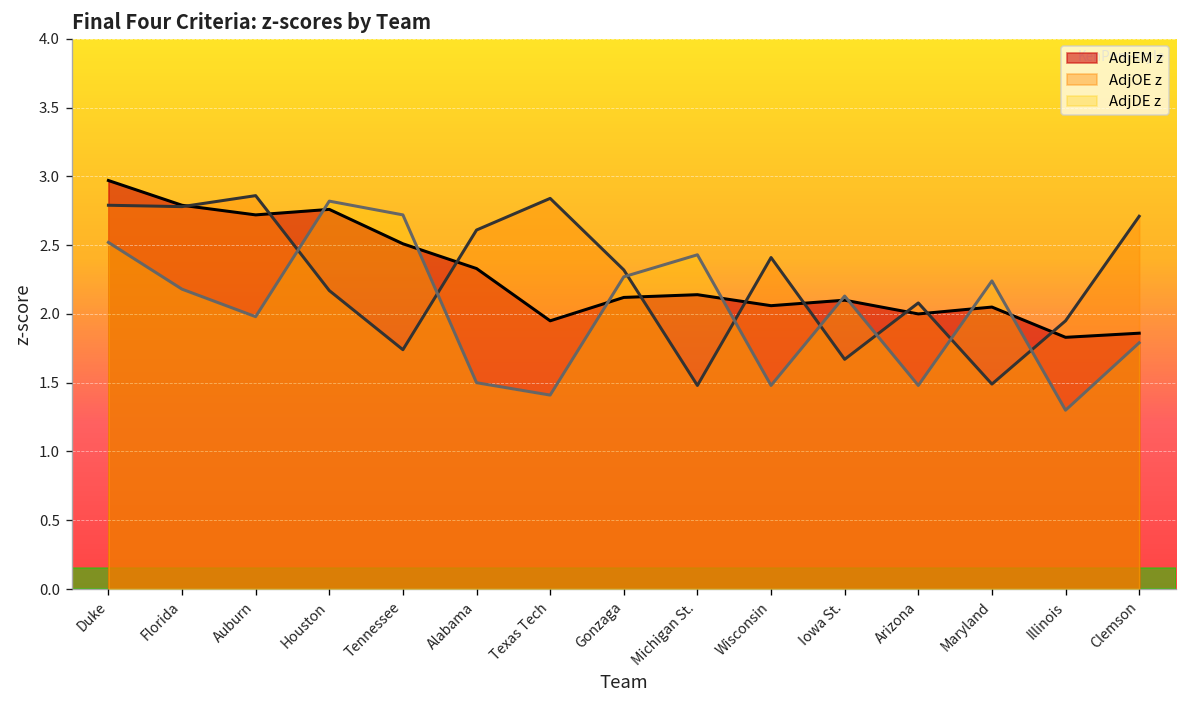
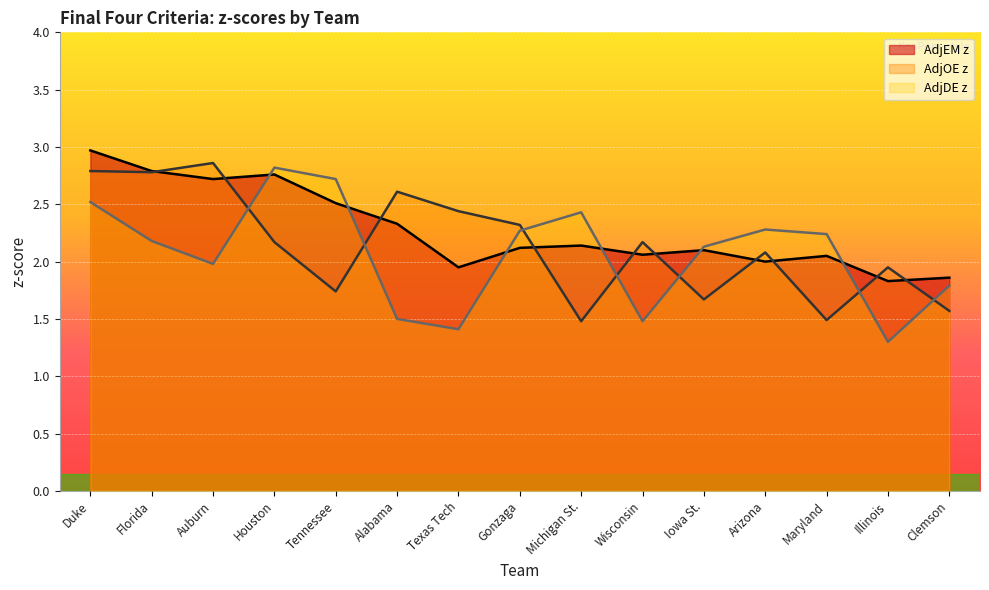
AdjOE z, Texas Tech: 2.84 -> 2.44
AdjOE z, Wisconsin: 2.41 -> 2.17
AdjDE z, Arizona: 1.48 -> 2.28
AdjOE z, Clemson: 2.71 -> 1.57
